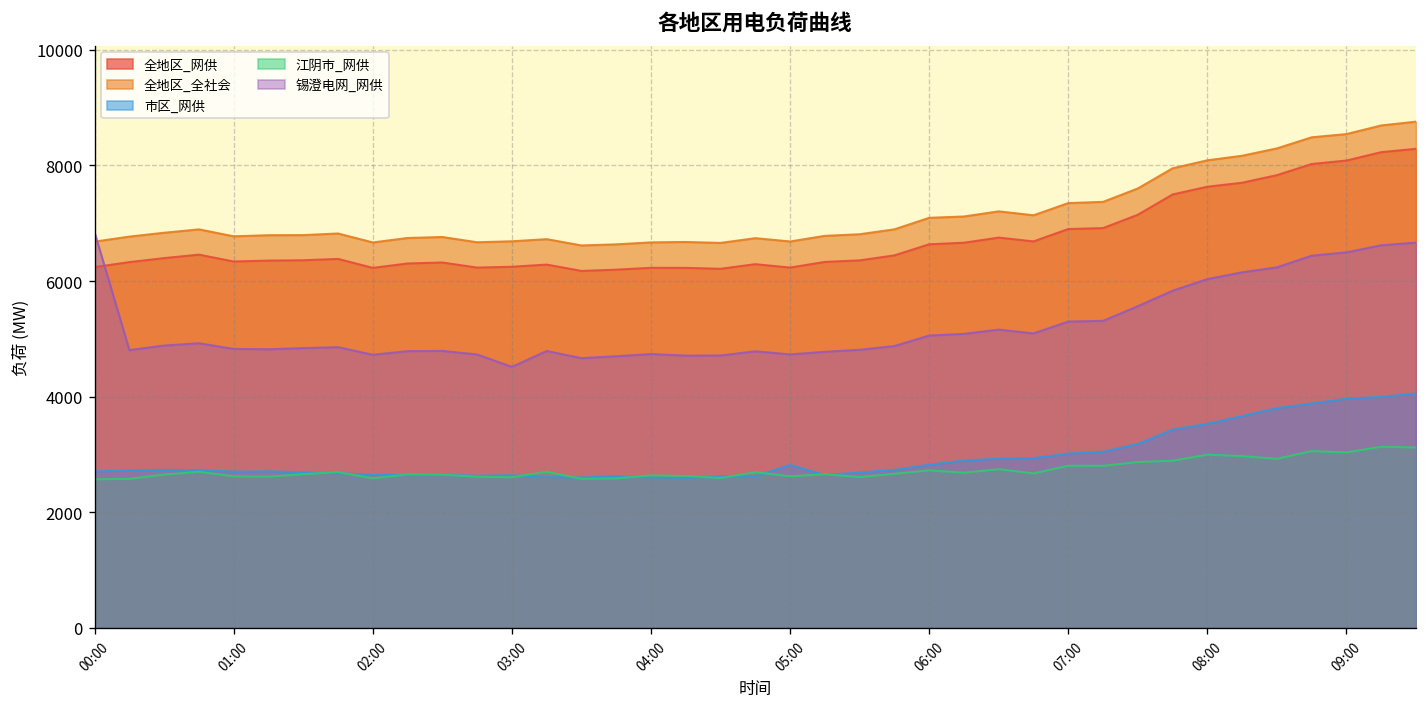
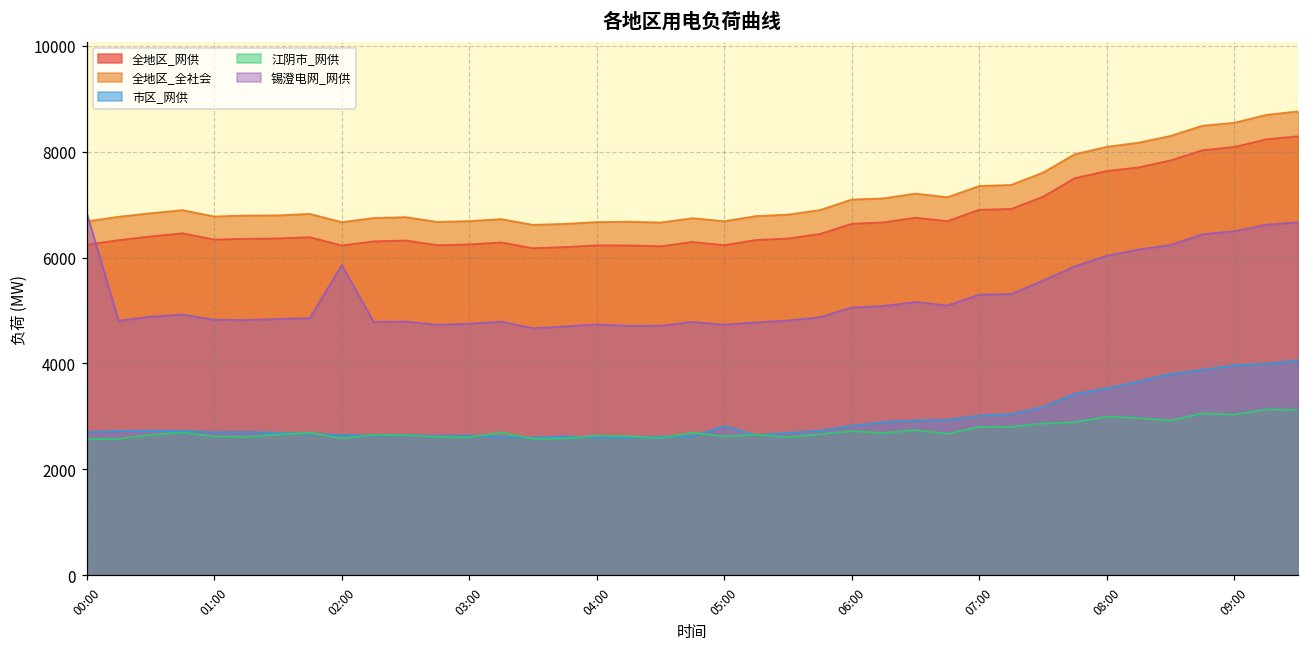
锡澄电网_网供, 02:00: 4700 -> 5900
锡澄电网_网供, 03:00: 4500 -> 4800
